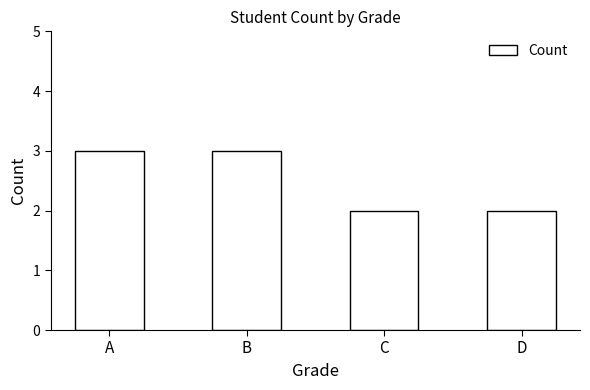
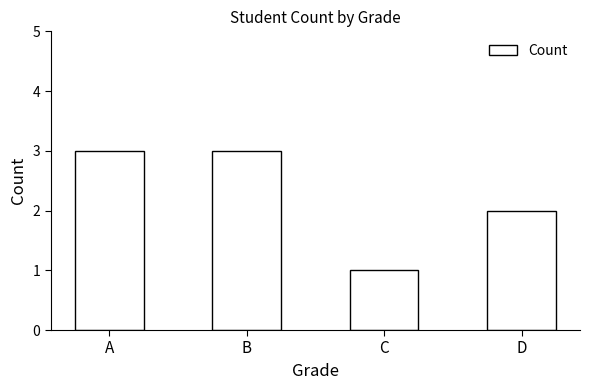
C: 2 -> 1
